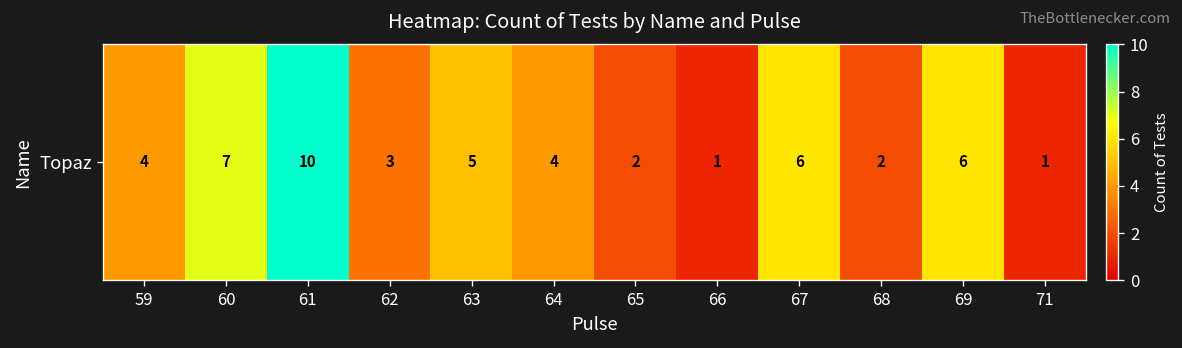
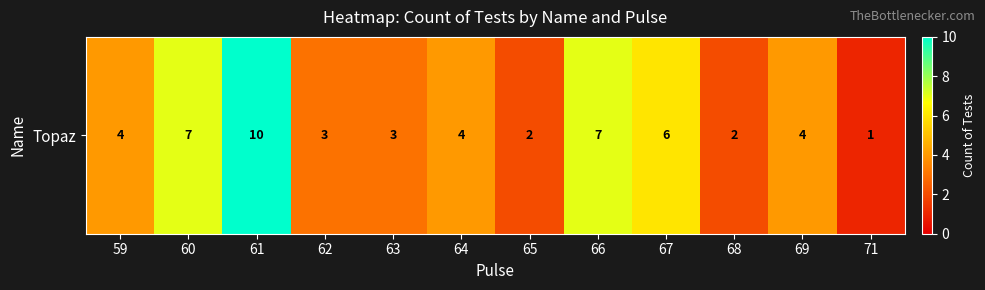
Topaz, 63: 5 -> 3
Topaz, 66: 1 -> 7
Topaz, 69: 6 -> 4
